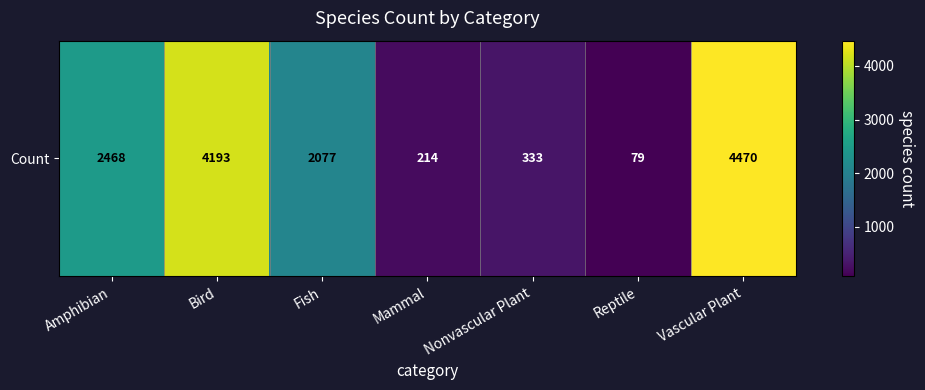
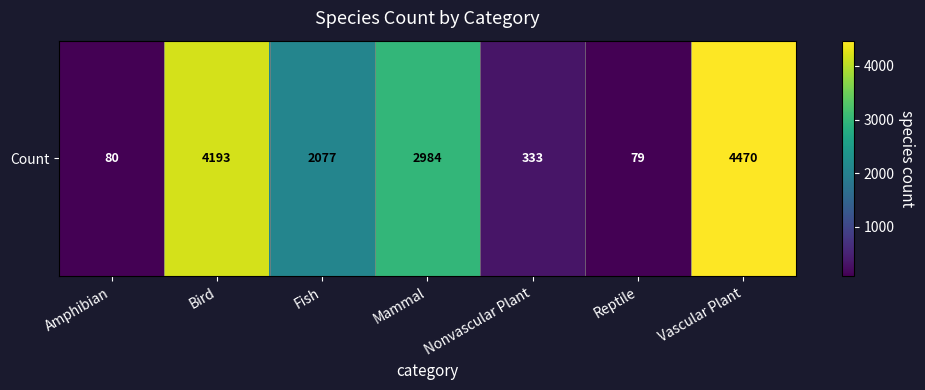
Count, Amphibian: 2468 -> 80
Count, Mammal: 214 -> 2984
